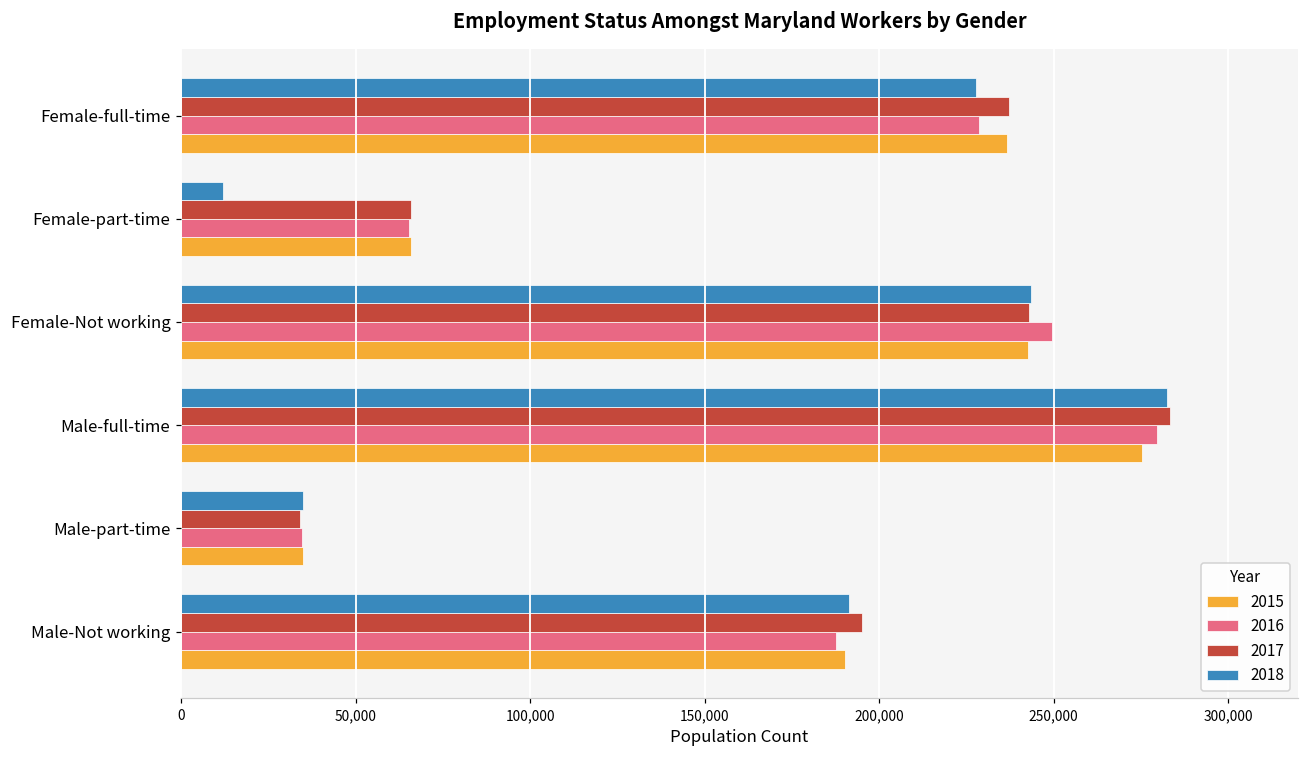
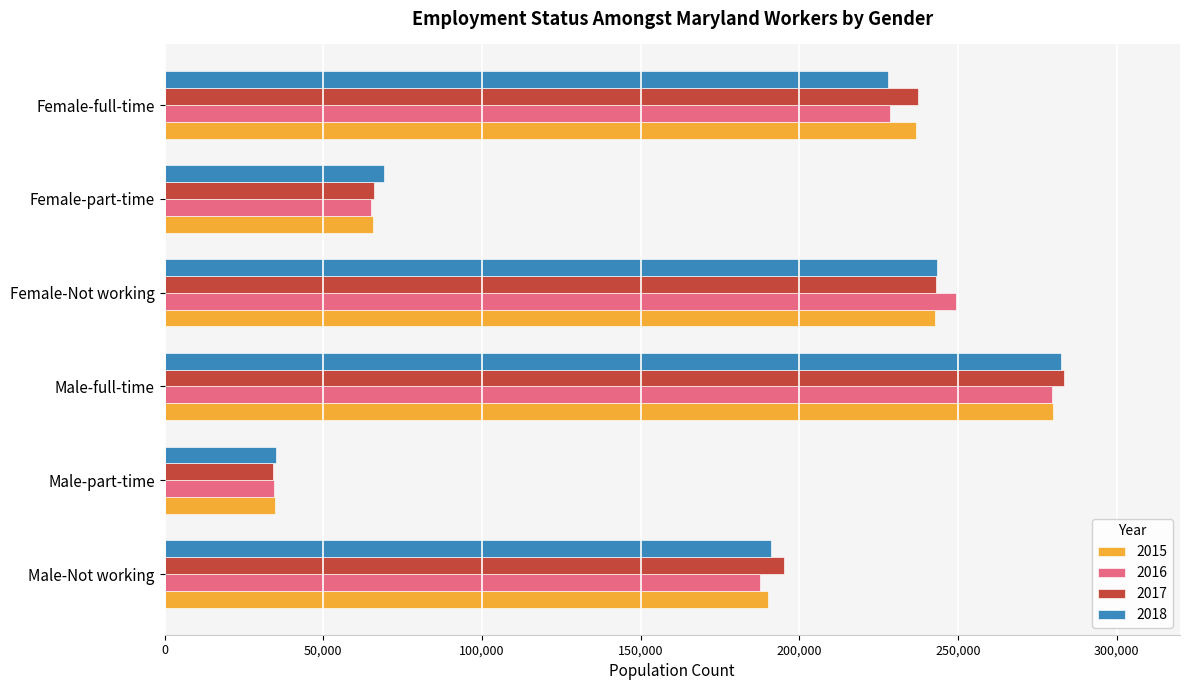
2018, Female-part-time: 12,000 -> 69,000
2015, Male-full-time: 275,000 -> 280,000
